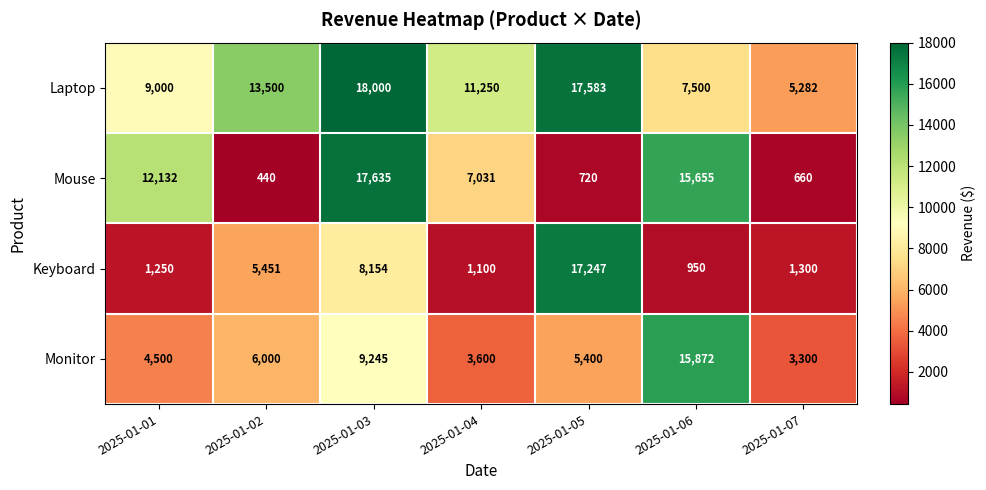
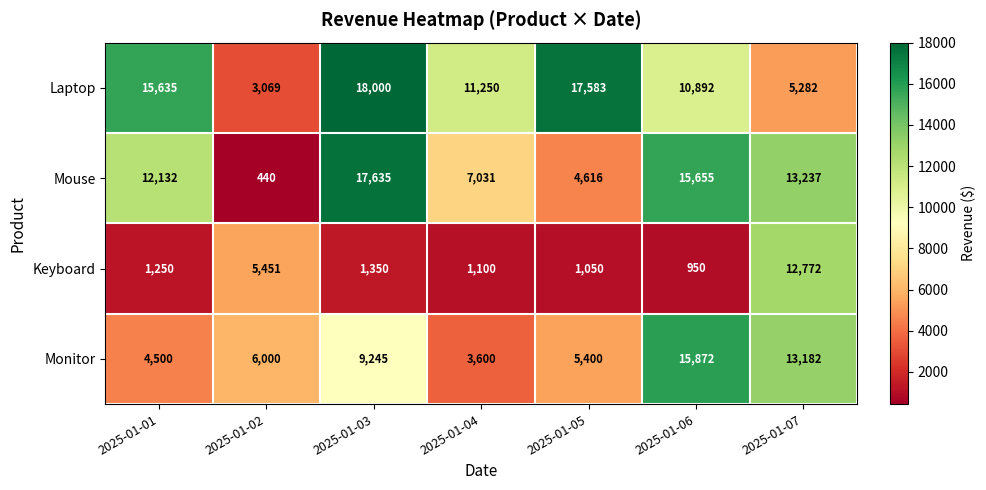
Laptop, 2025-01-01: 9,000 -> 15,635
Laptop, 2025-01-02: 13,500 -> 3,069
Laptop, 2025-01-06: 7,500 -> 10,892
Mouse, 2025-01-05: 720 -> 4,616
Mouse, 2025-01-07: 660 -> 13,237
Keyboard, 2025-01-03: 8,154 -> 1,350
Keyboard, 2025-01-05: 17,247 -> 1,050
Keyboard, 2025-01-07: 1,300 -> 12,772
Monitor, 2025-01-07: 3,300 -> 13,182
